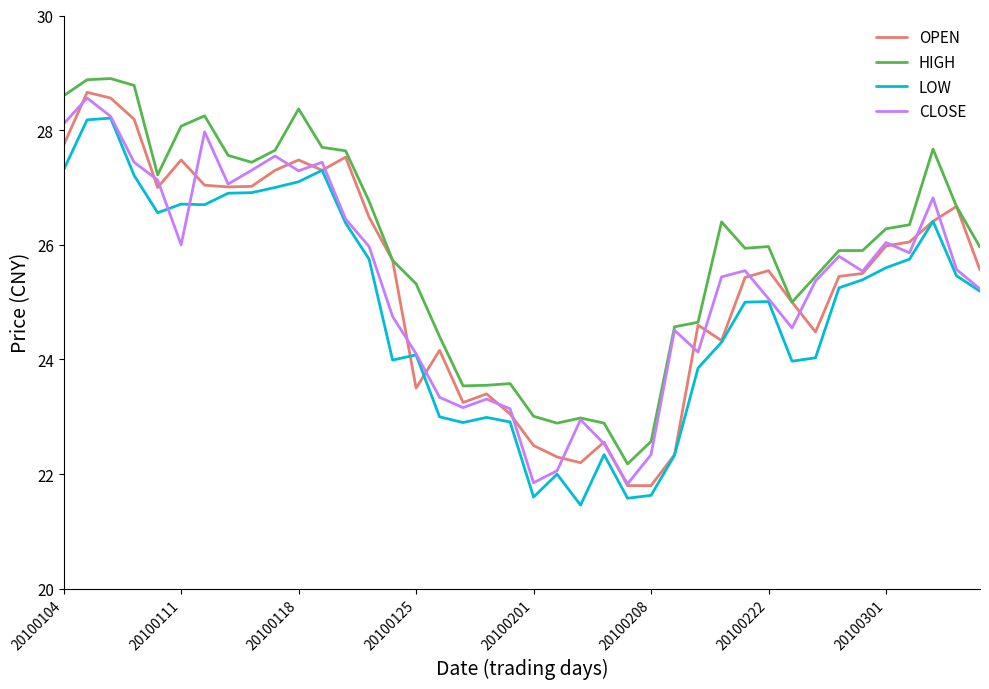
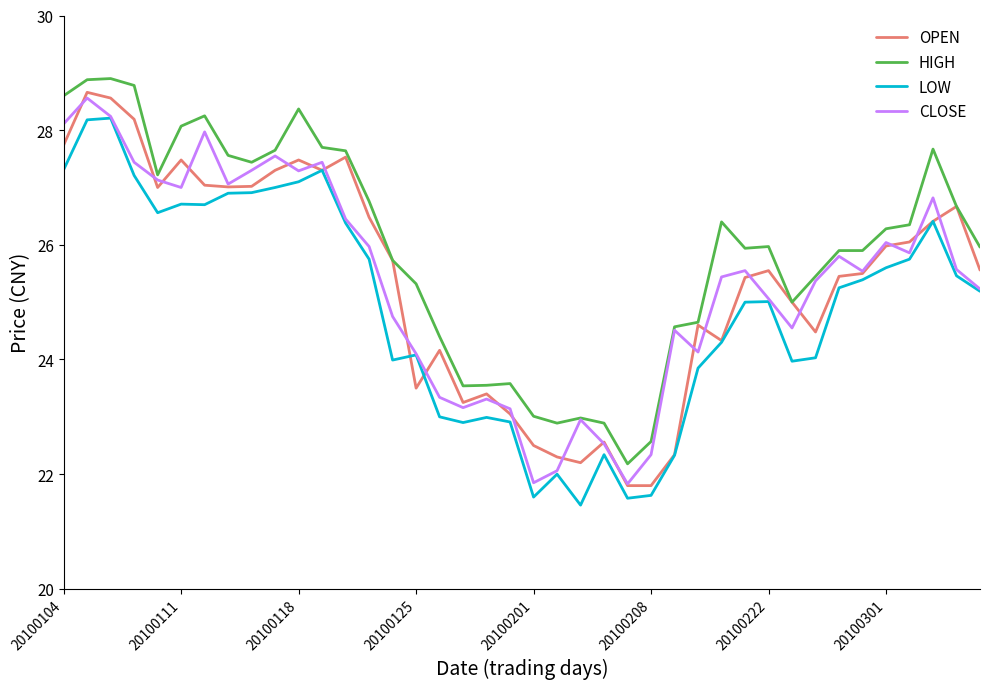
CLOSE, 20100111: 26 -> 27
